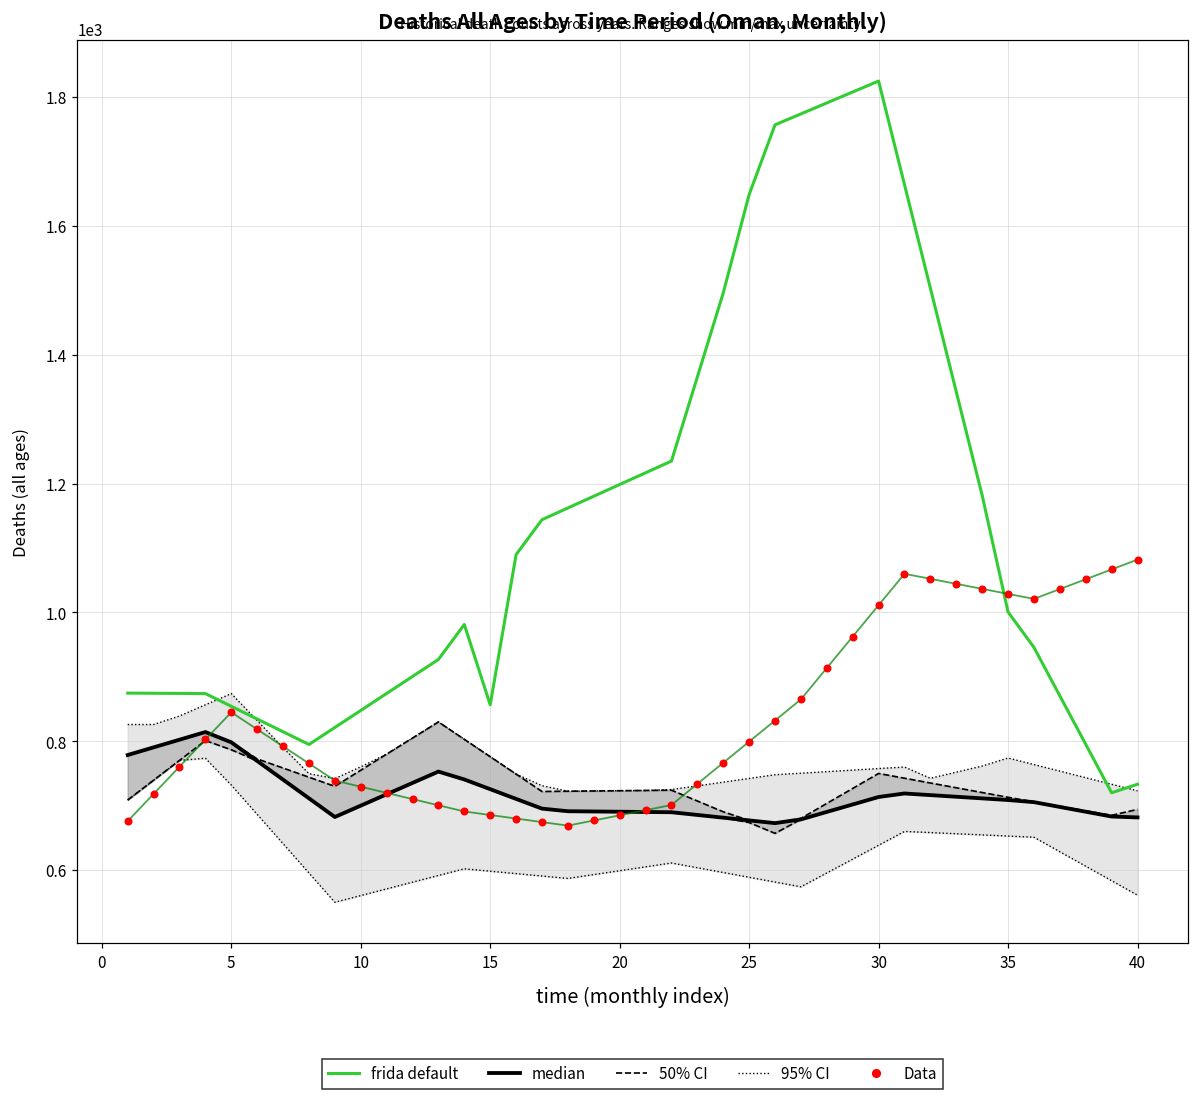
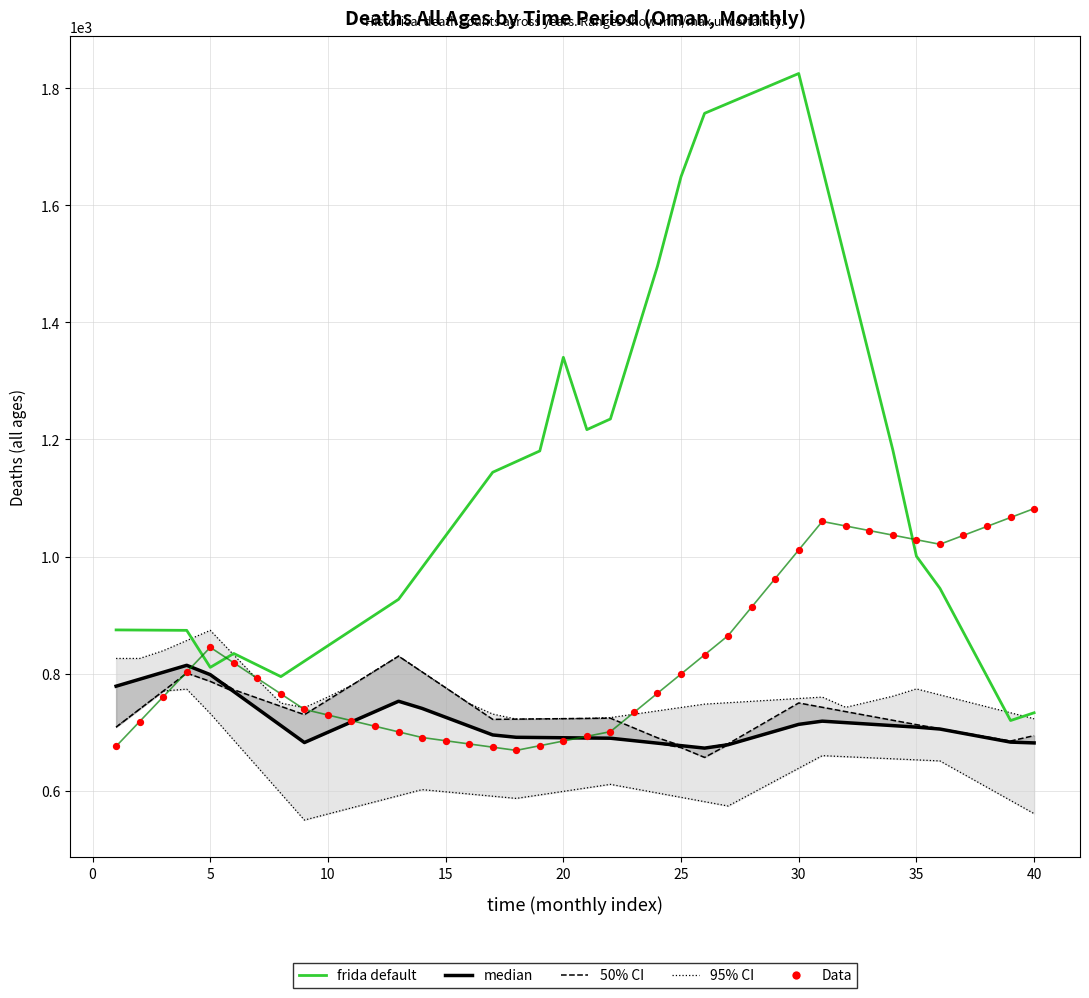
frida default, 5: 850 -> 810
frida default, 15: 860 -> 1040
frida default, 20: 1200 -> 1340
